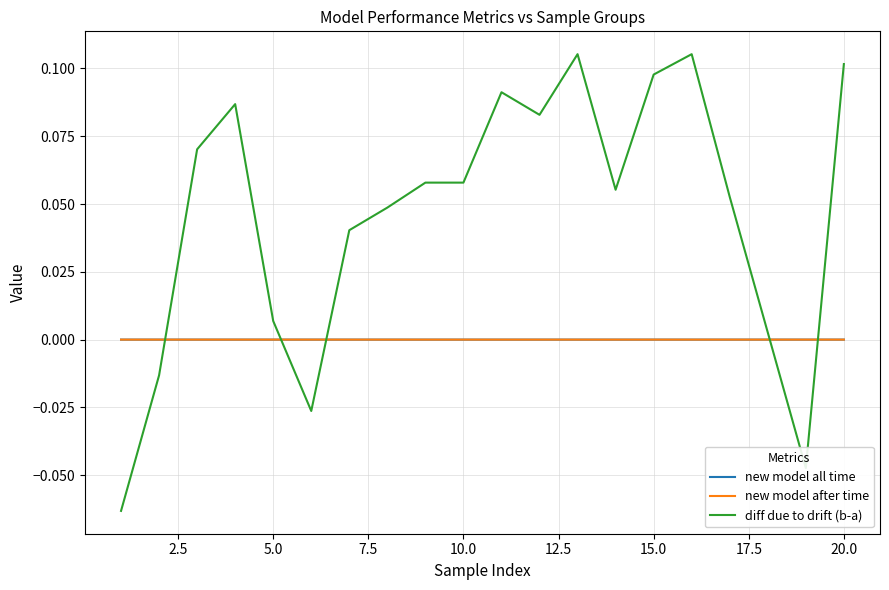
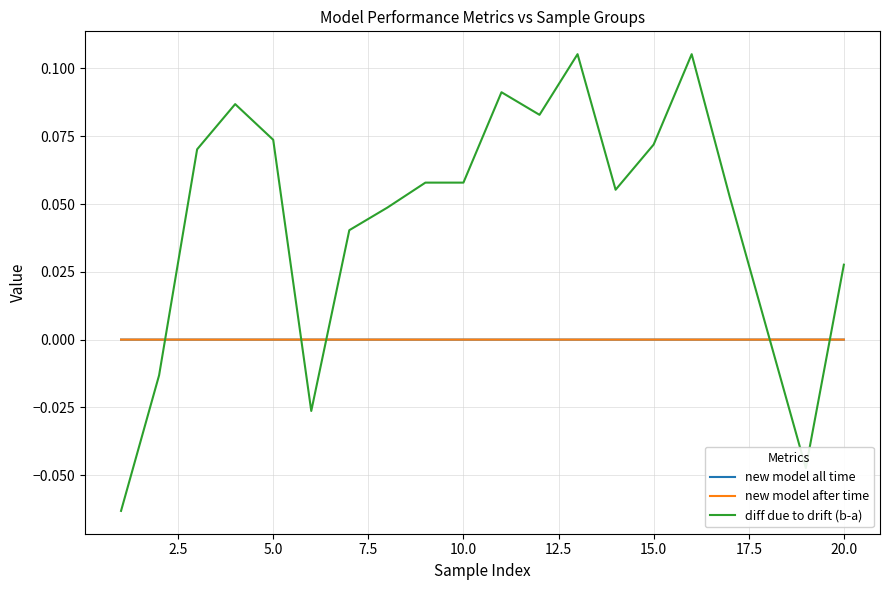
diff due to drift (b-a), 5.0: 0.007 -> 0.074
diff due to drift (b-a), 15.0: 0.098 -> 0.072
diff due to drift (b-a), 20.0: 0.102 -> 0.028
